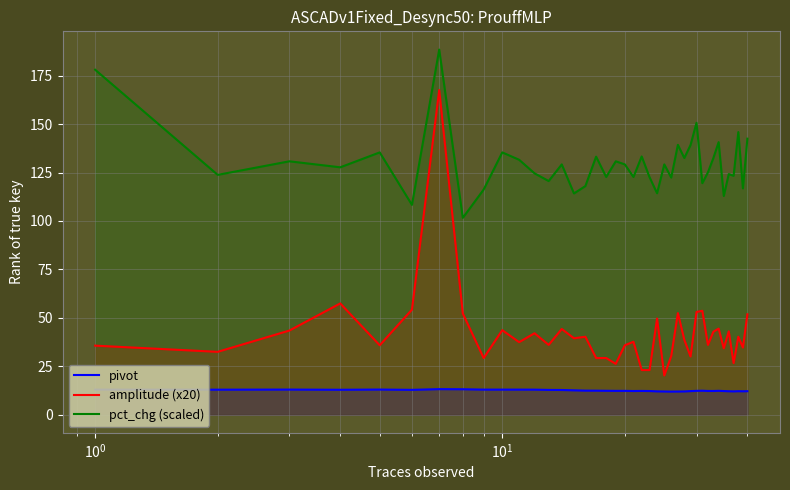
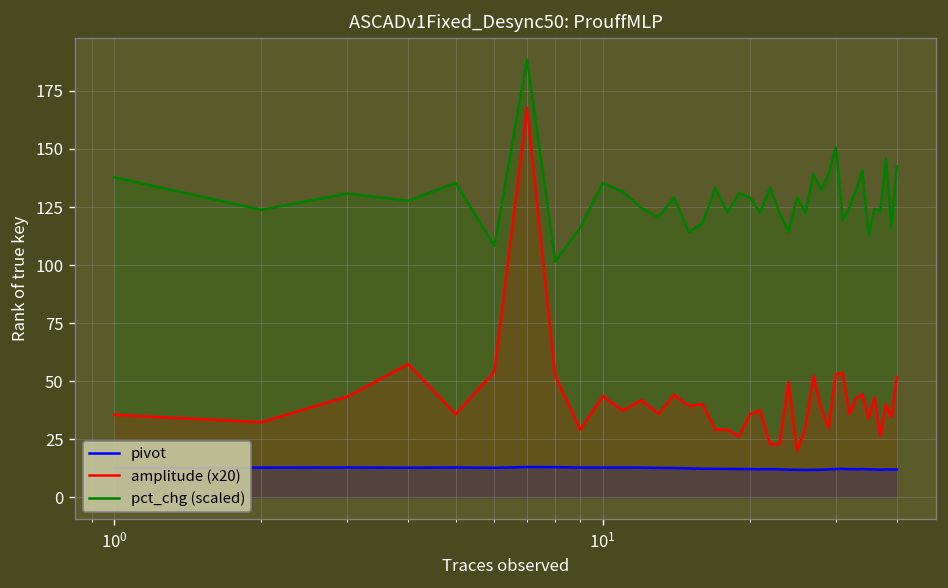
pct_chg (scaled), 10^0: 178 -> 138
